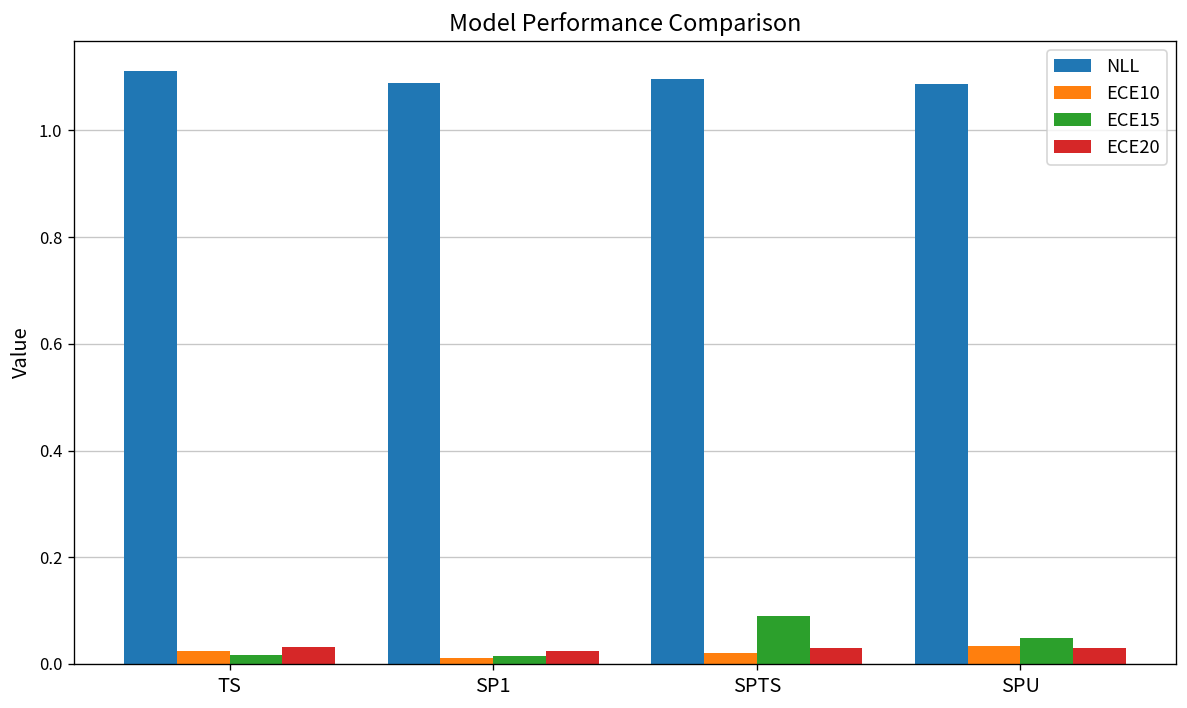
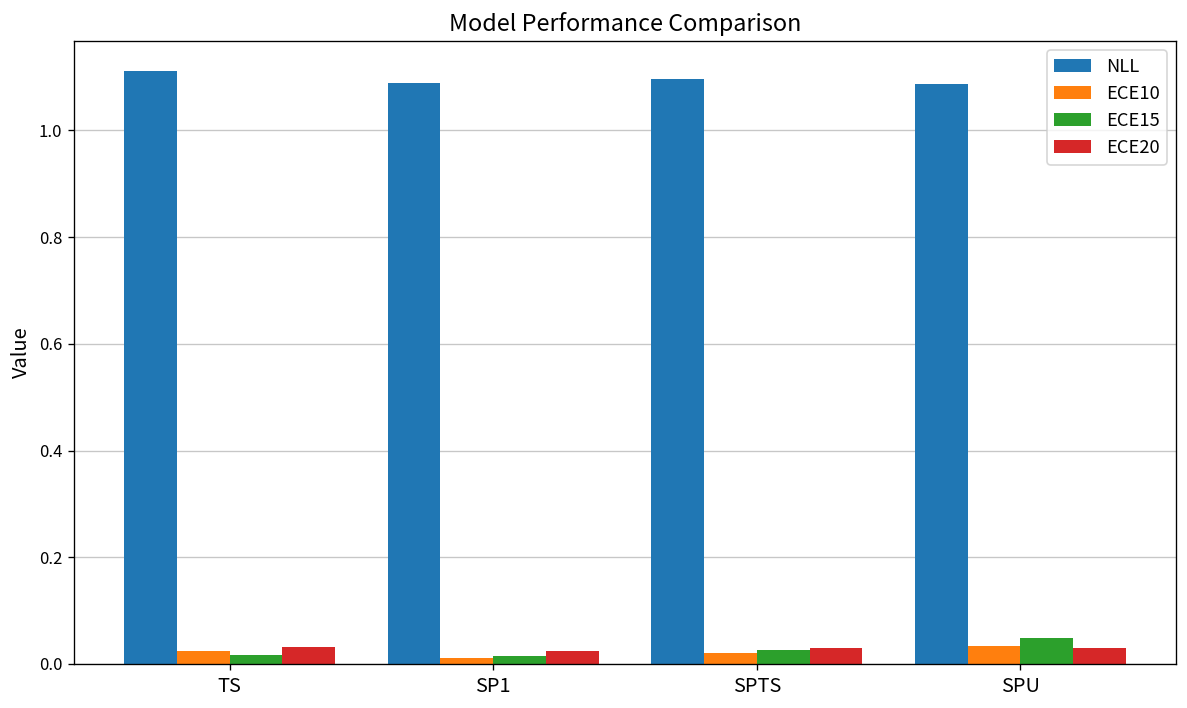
ECE15, SPTS: 0.09 -> 0.03
